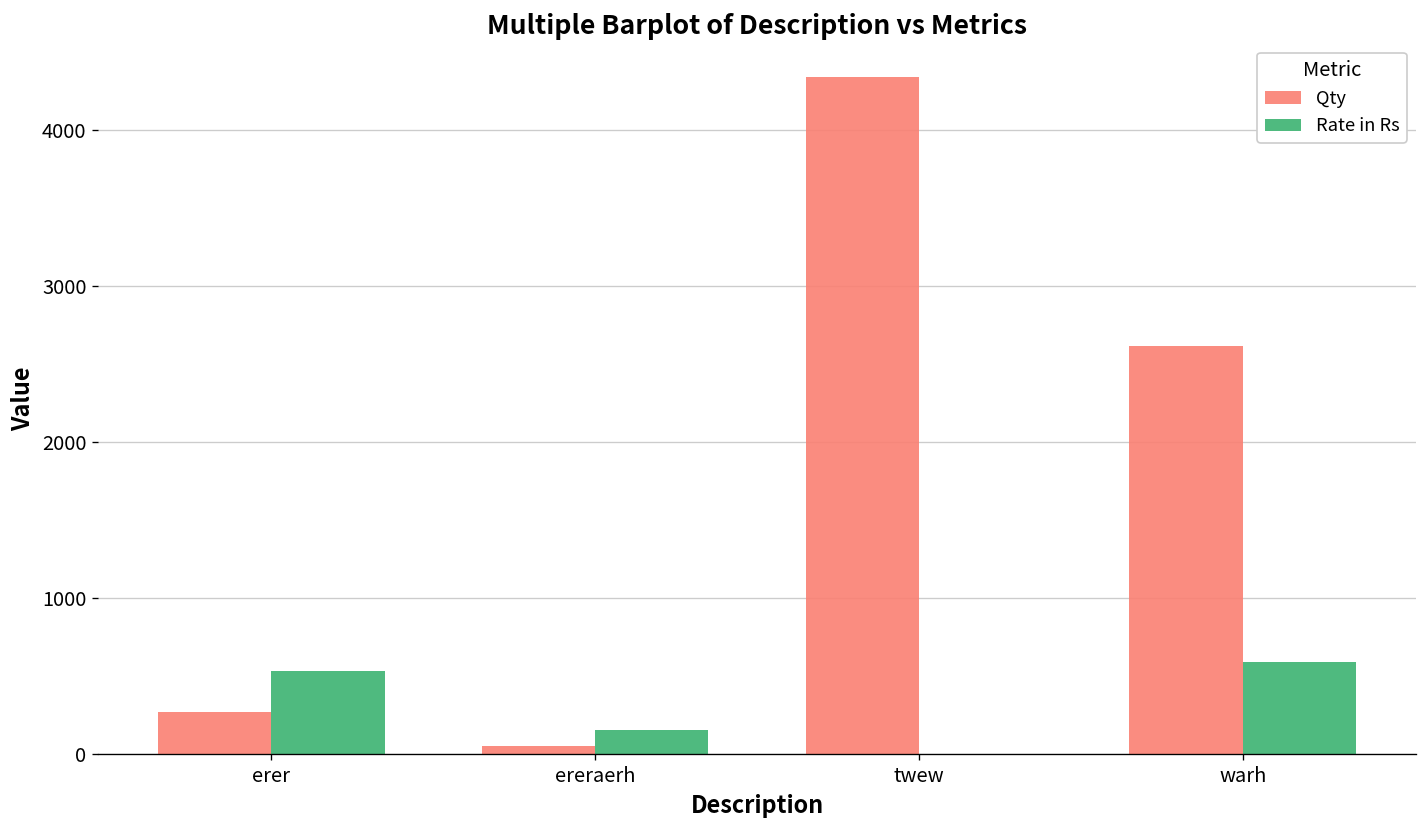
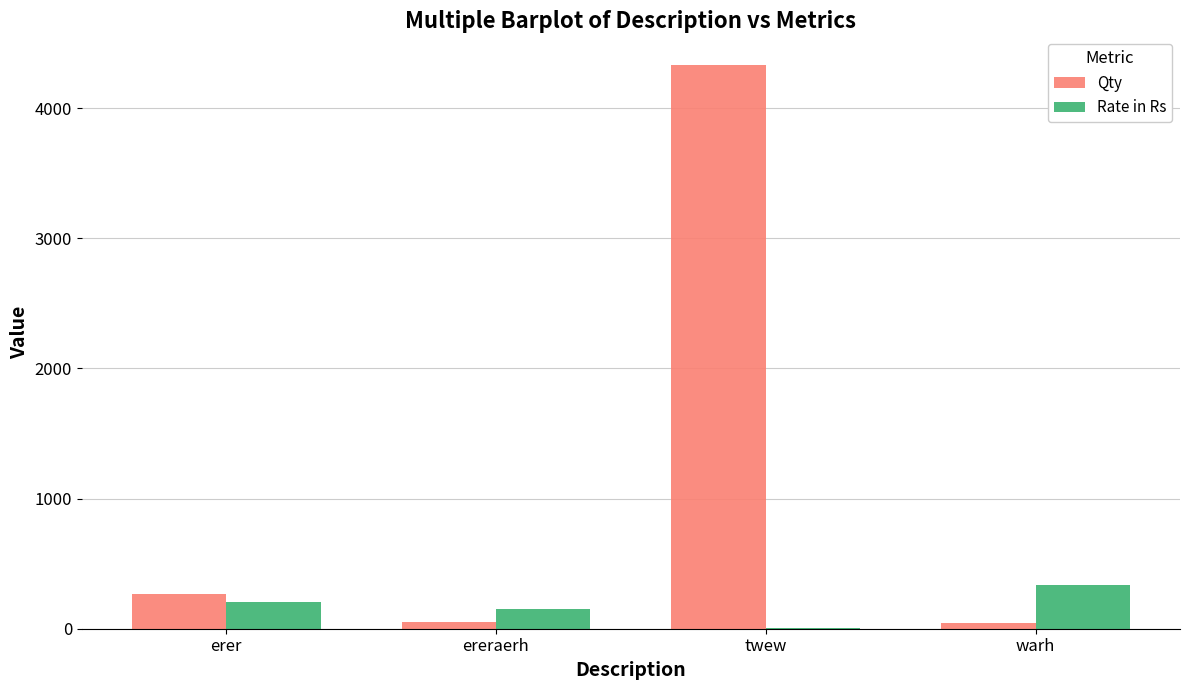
Rate in Rs, erer: 530 -> 210
Qty, warh: 2620 -> 40
Rate in Rs, warh: 600 -> 330
